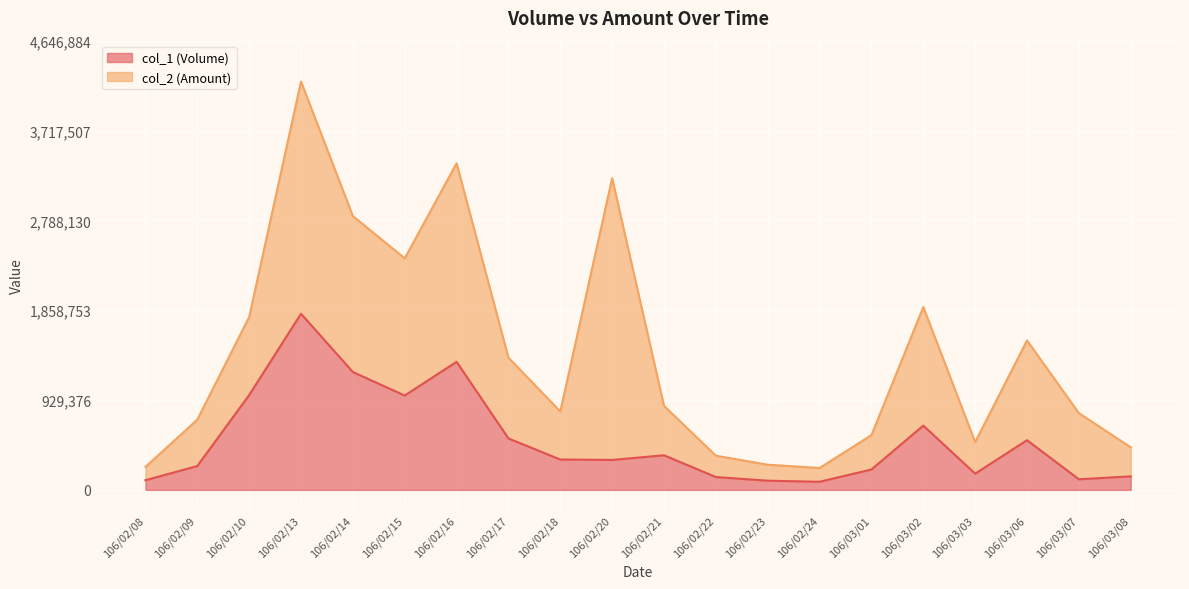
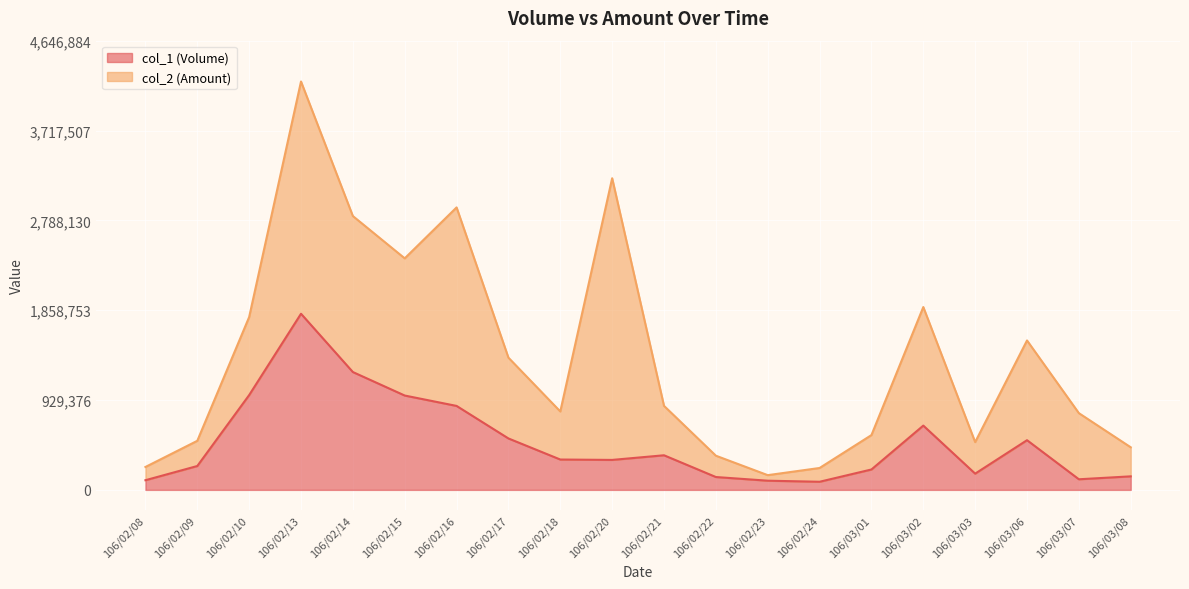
col_2 (Amount), 106/02/09: 500,000 -> 300,000
col_1 (Volume), 106/02/16: 1,300,000 -> 900,000
col_2 (Amount), 106/02/23: 200,000 -> 100,000
